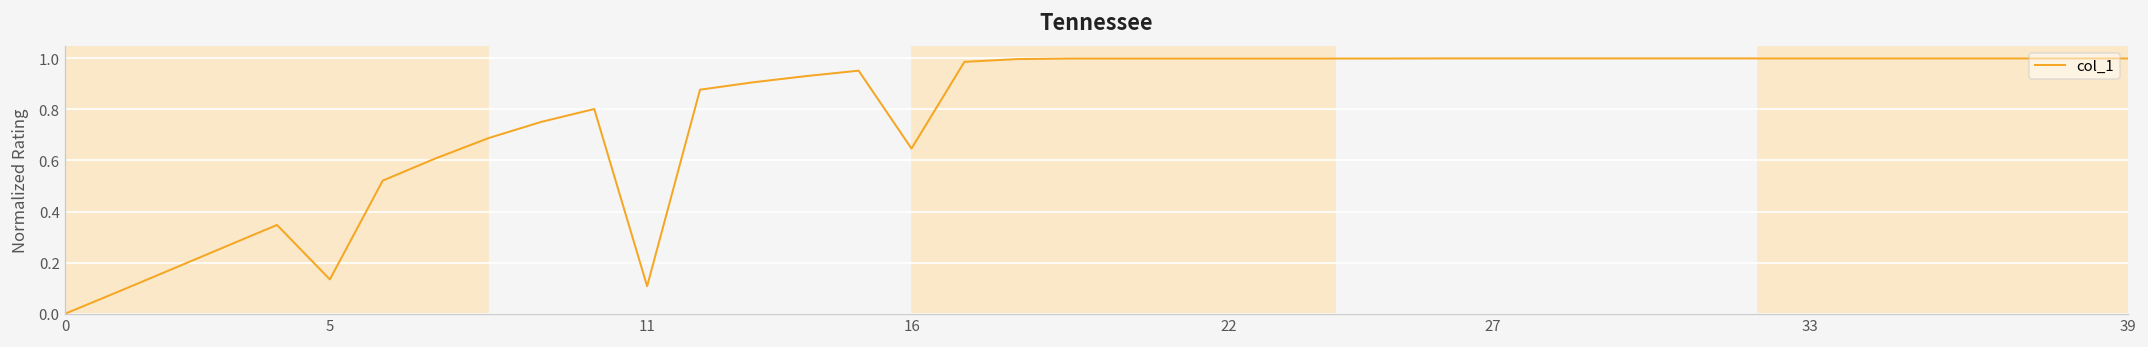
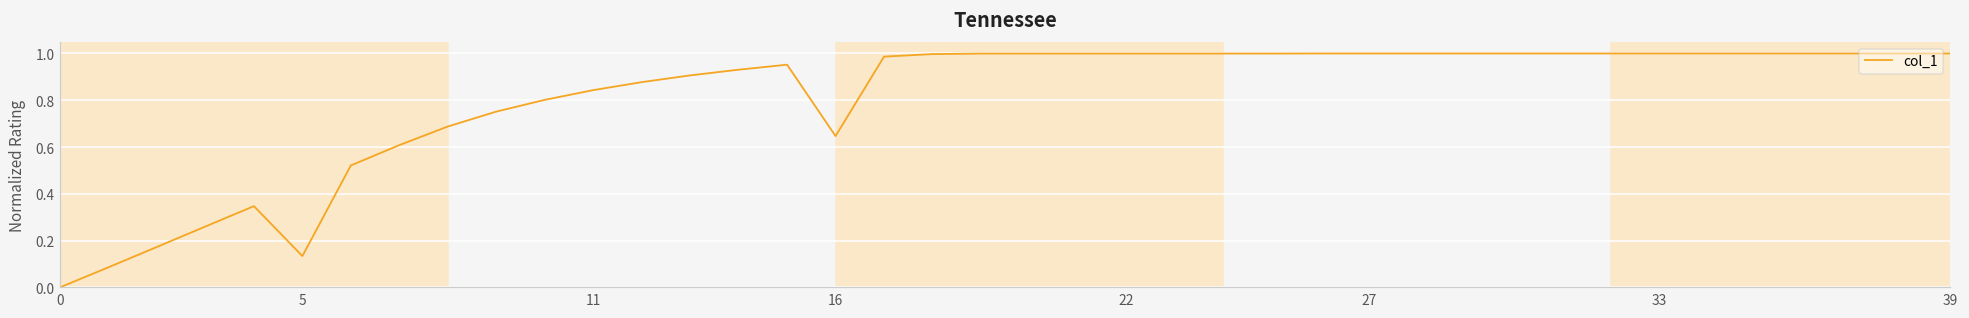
11: 0.11 -> 0.84
